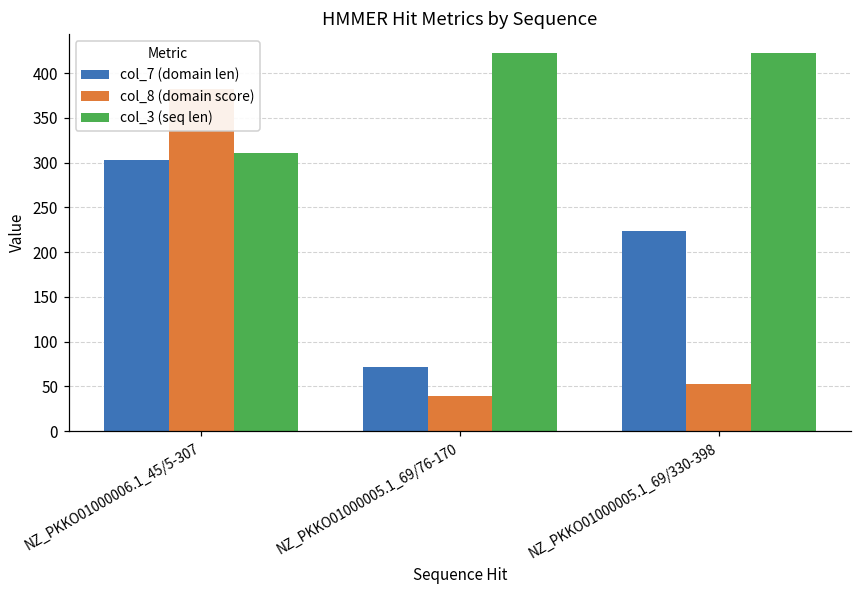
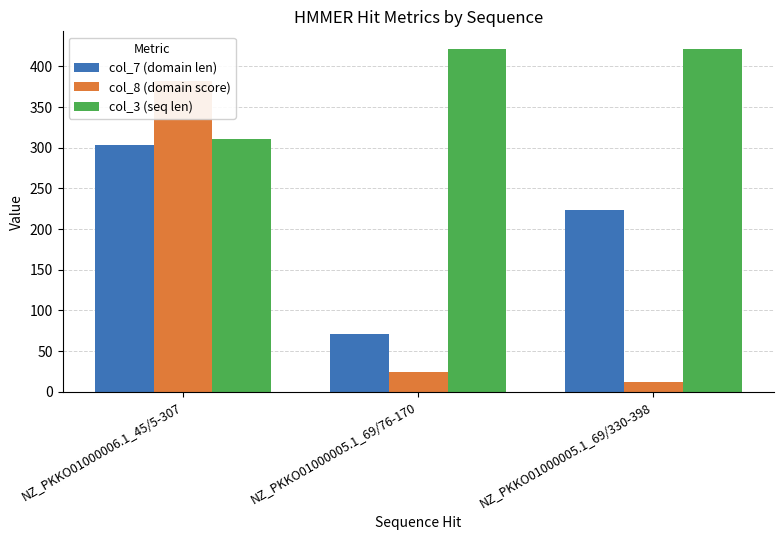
col_8 (domain score), NZ_PKKO01000005.1_69/76-170: 40 -> 20
col_8 (domain score), NZ_PKKO01000005.1_69/330-398: 50 -> 10
